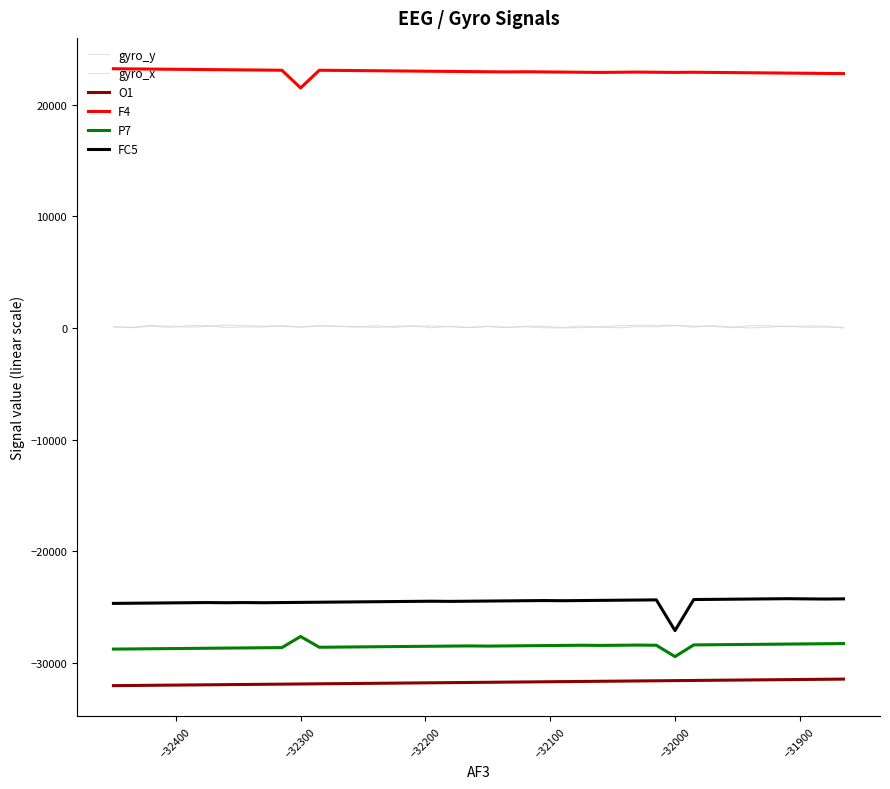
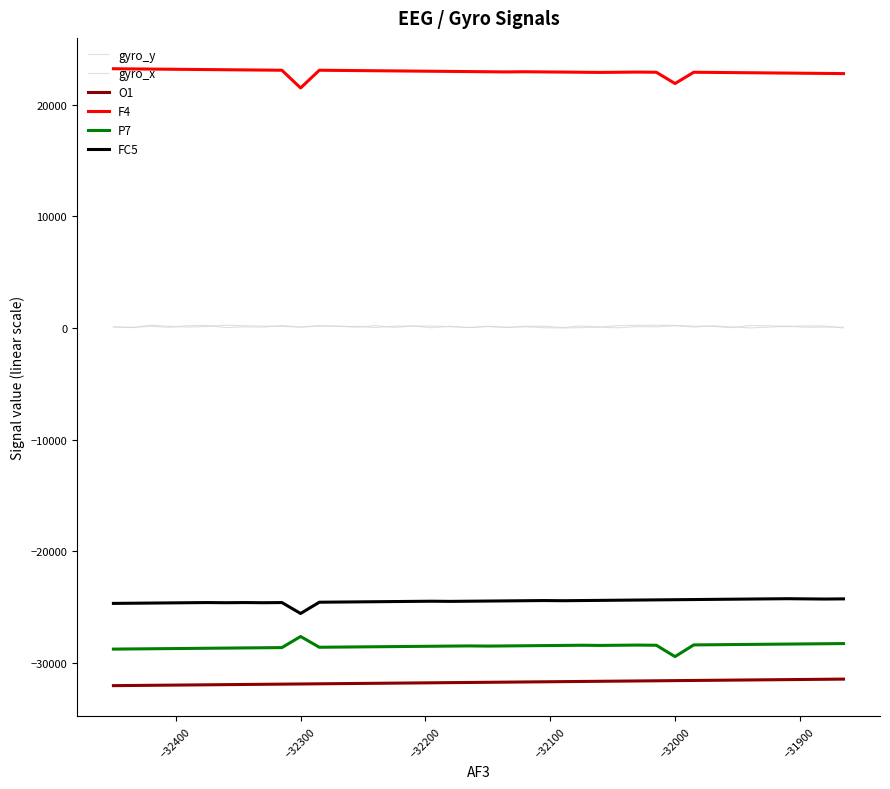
FC5, −32300: -24600 -> -25600
F4, −32000: 22900 -> 21900
FC5, −32000: -27100 -> -24300
